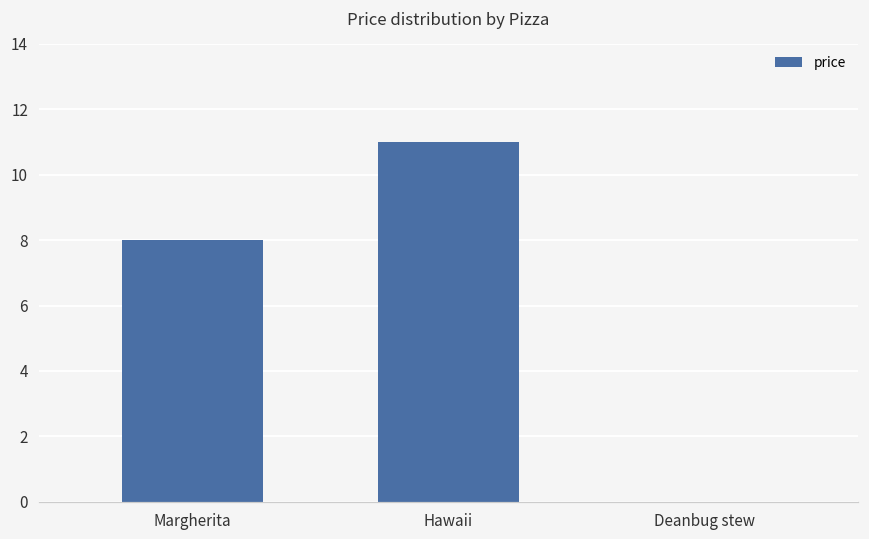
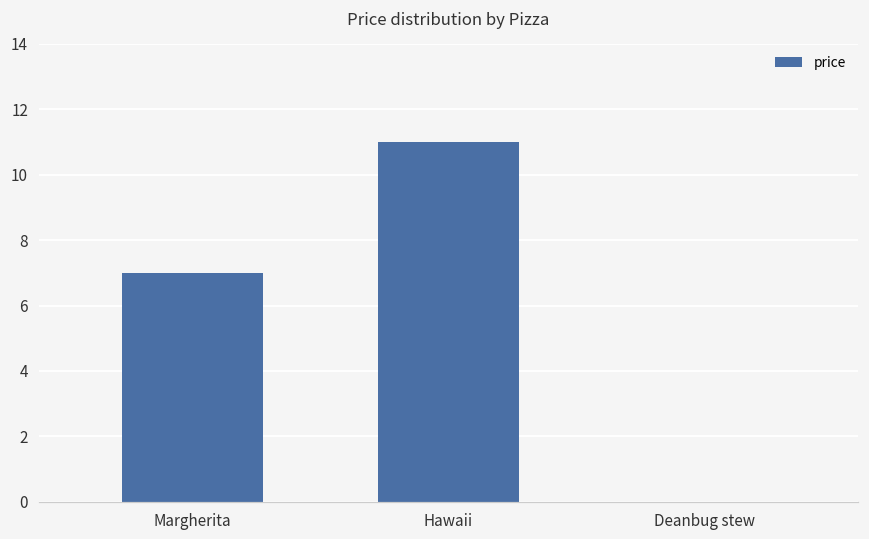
Margherita: 8 -> 7
